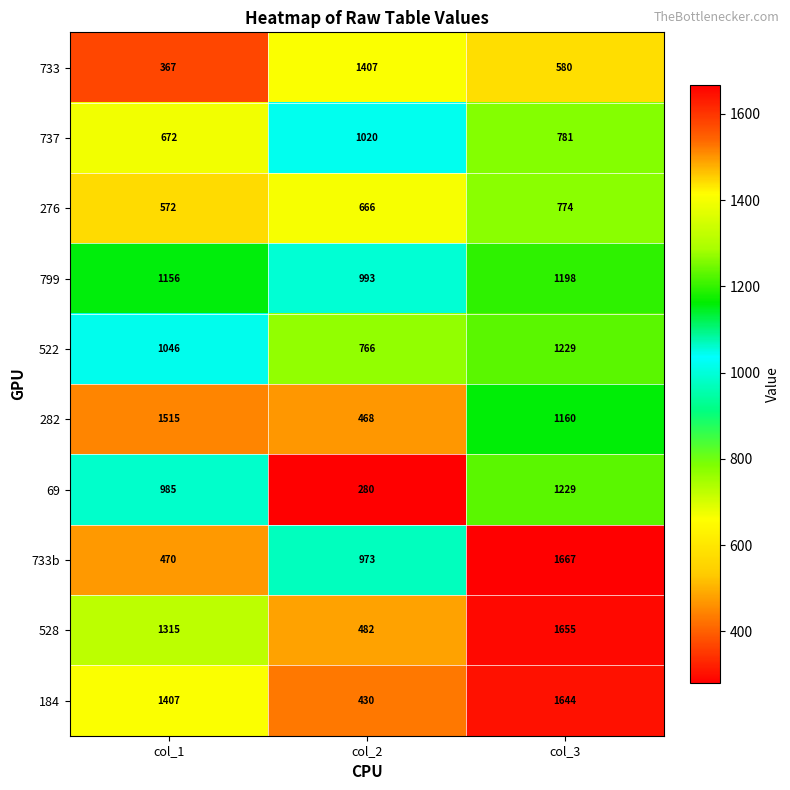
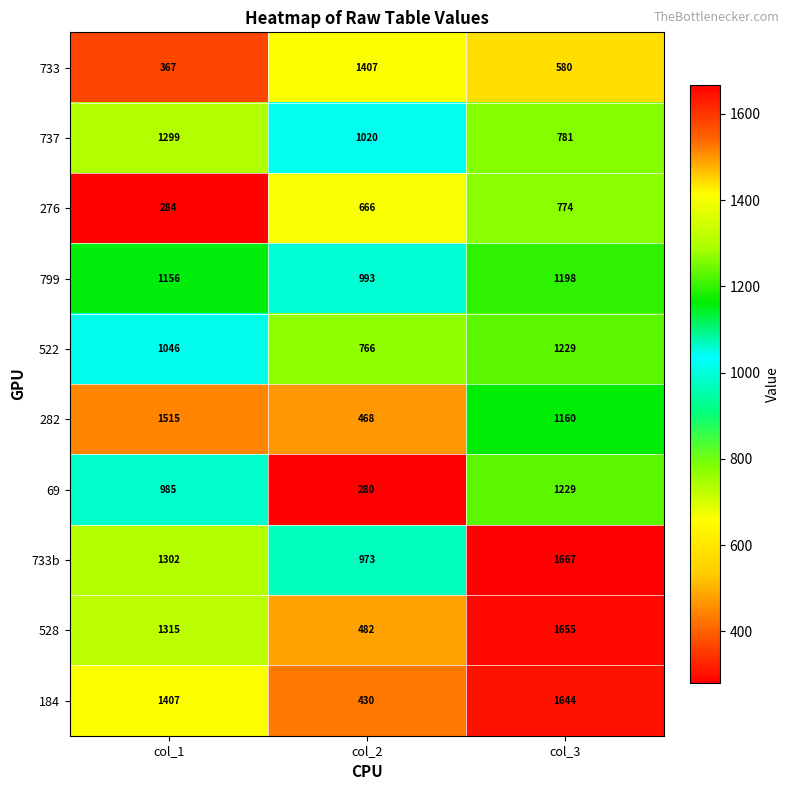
737, col_1: 672 -> 1299
276, col_1: 572 -> 284
733b, col_1: 470 -> 1302
